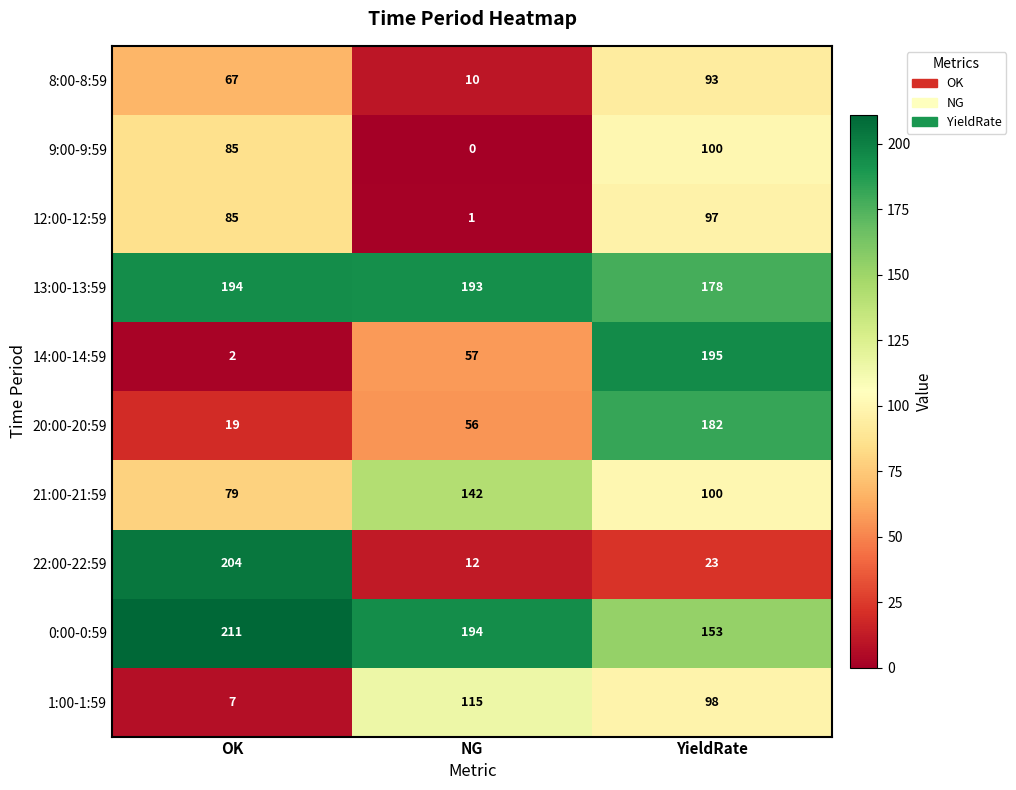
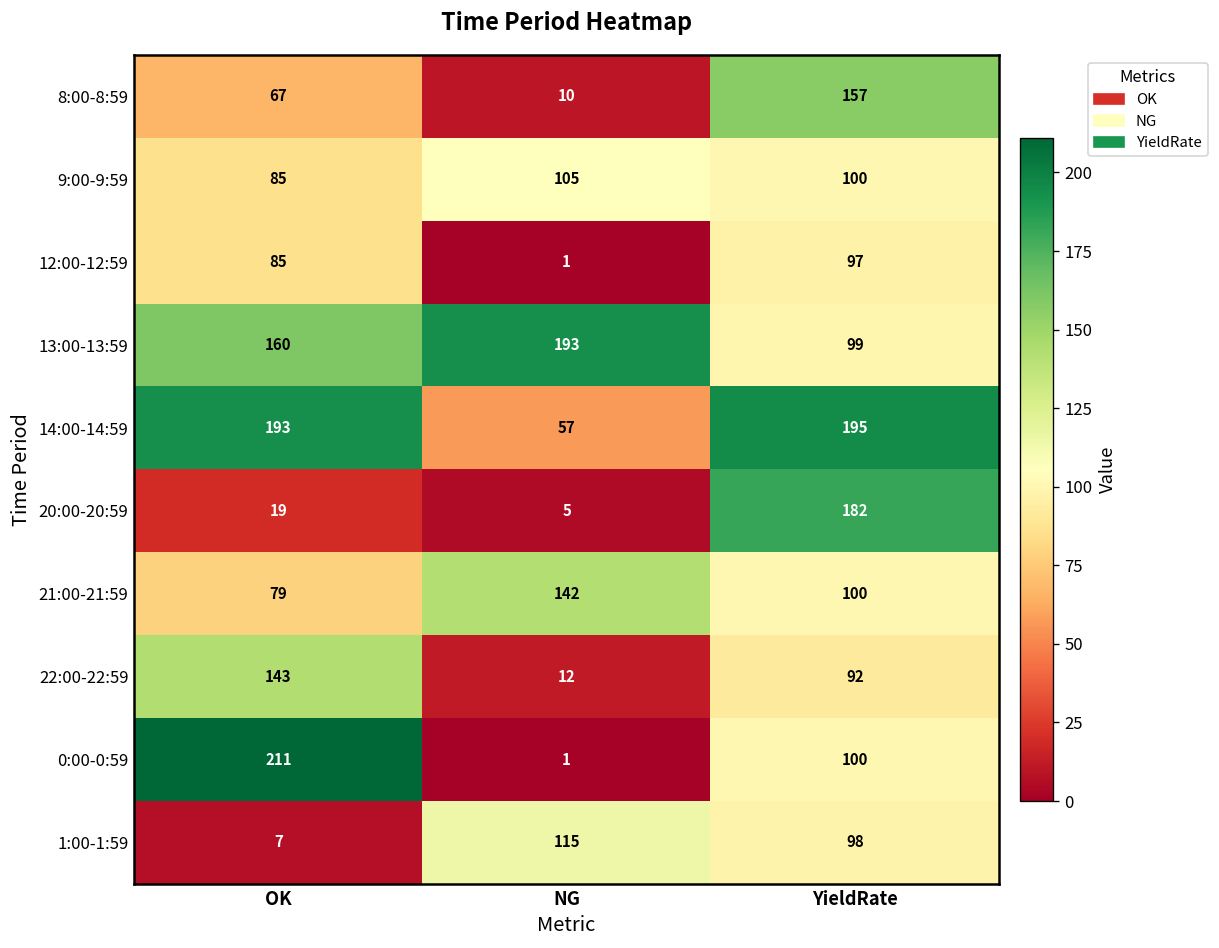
8:00-8:59, YieldRate: 93 -> 157
9:00-9:59, NG: 0 -> 105
13:00-13:59, OK: 194 -> 160
13:00-13:59, YieldRate: 178 -> 99
14:00-14:59, OK: 2 -> 193
20:00-20:59, NG: 56 -> 5
22:00-22:59, OK: 204 -> 143
22:00-22:59, YieldRate: 23 -> 92
0:00-0:59, NG: 194 -> 1
0:00-0:59, YieldRate: 153 -> 100
